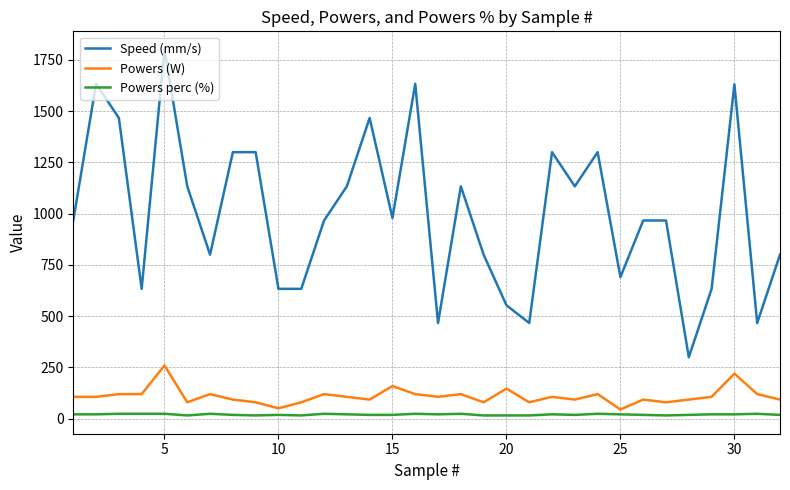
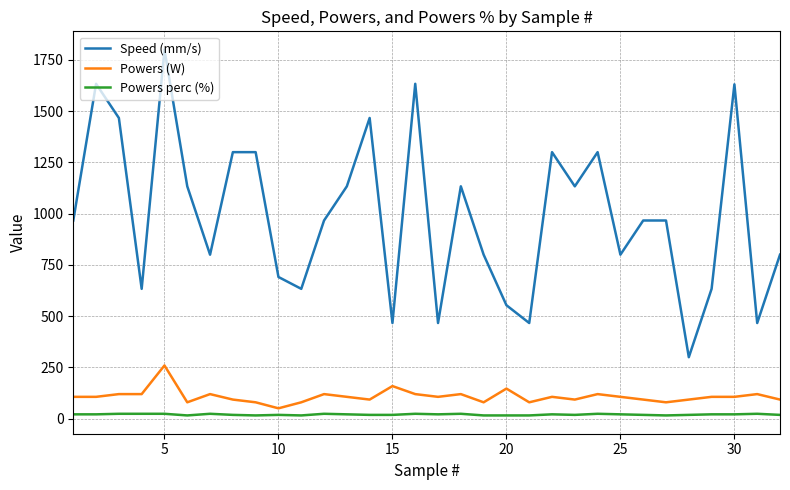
Speed (mm/s), 10: 630 -> 690
Speed (mm/s), 15: 980 -> 470
Speed (mm/s), 25: 690 -> 800
Powers (W), 25: 50 -> 110
Powers (W), 30: 220 -> 110
